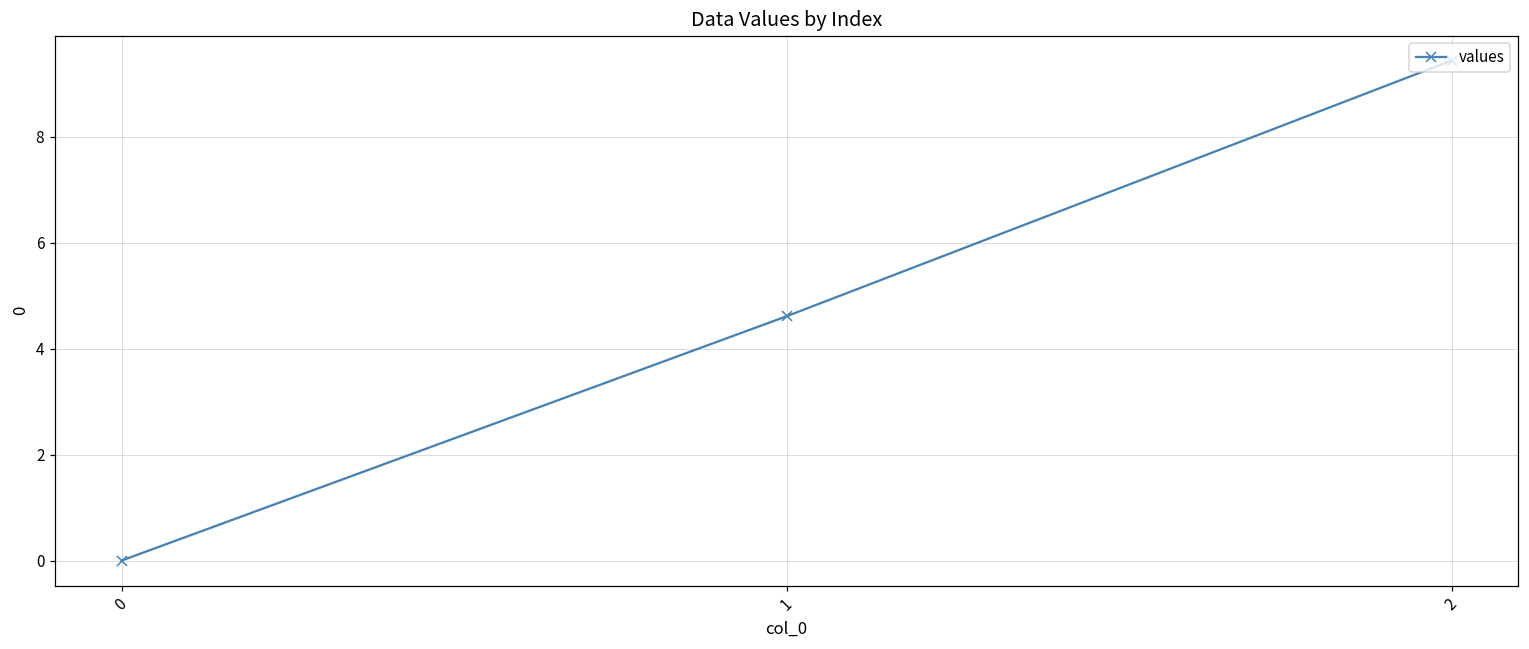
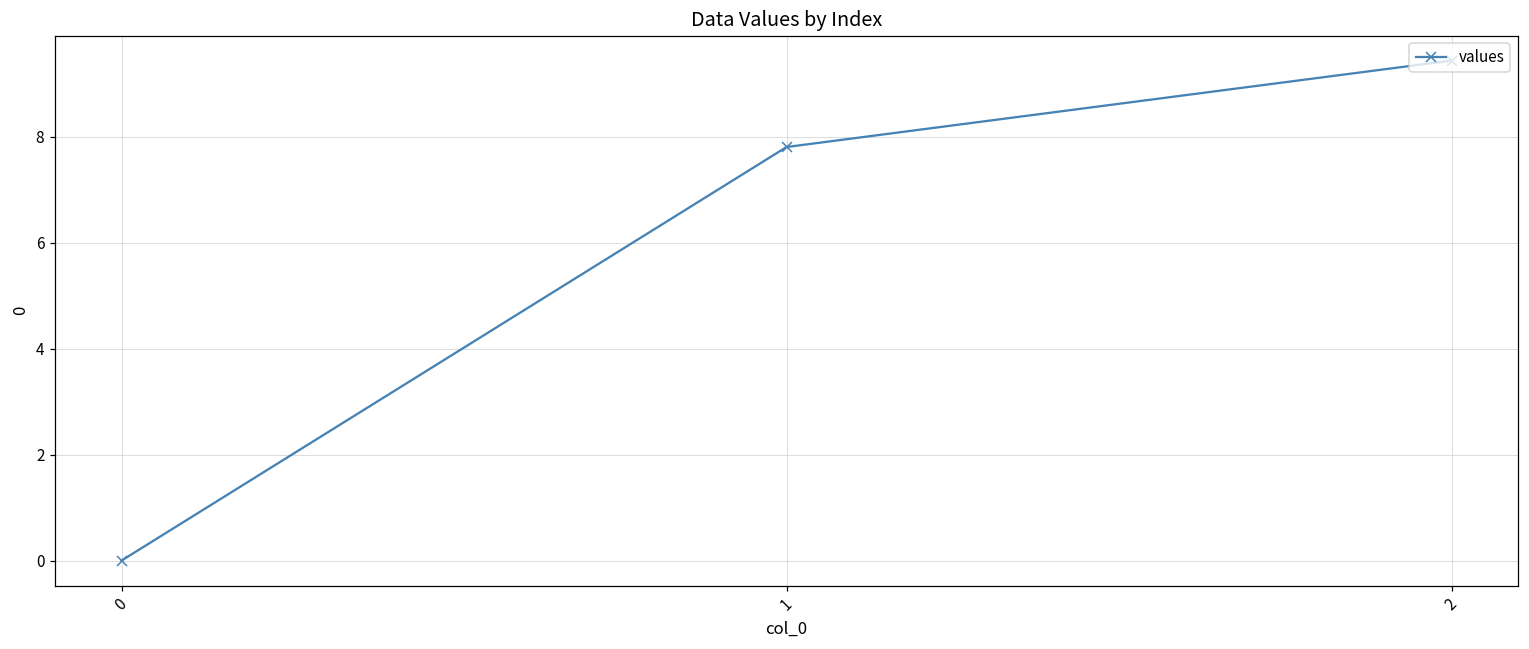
1: 4.6 -> 7.8
